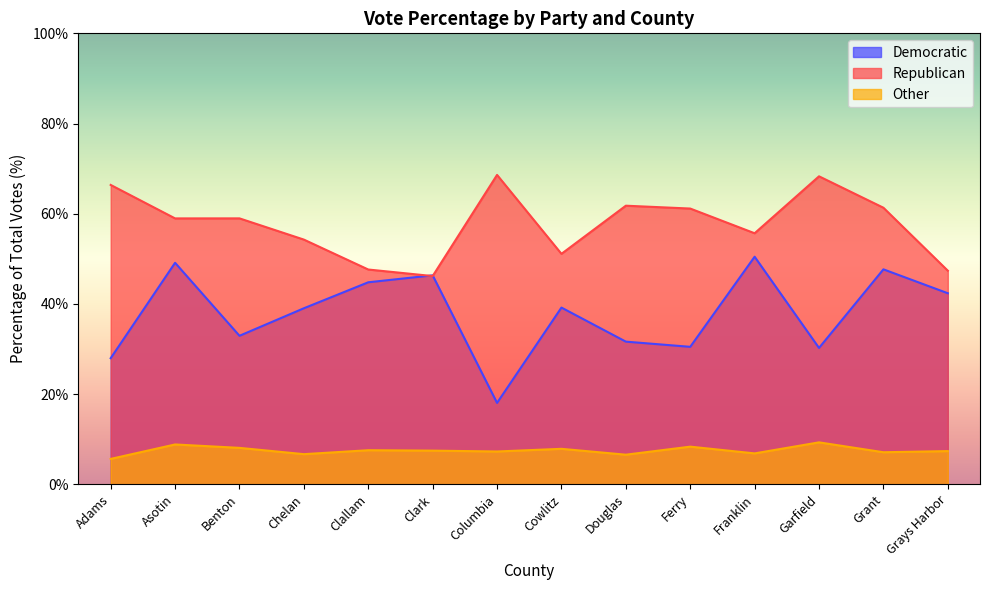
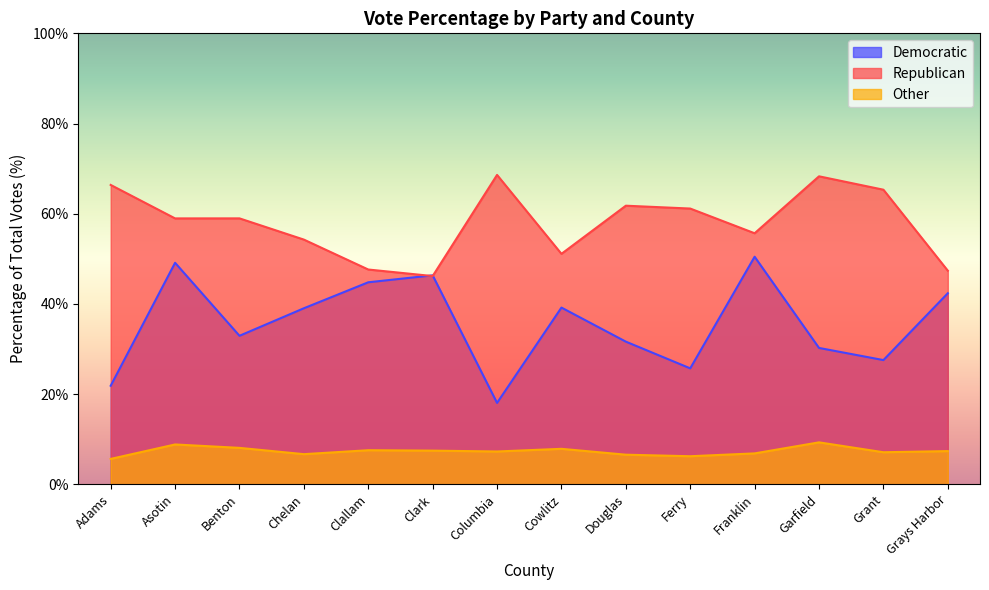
Democratic, Adams: 28% -> 22%
Democratic, Ferry: 30% -> 26%
Other, Ferry: 8% -> 6%
Democratic, Grant: 48% -> 28%
Republican, Grant: 61% -> 65%
